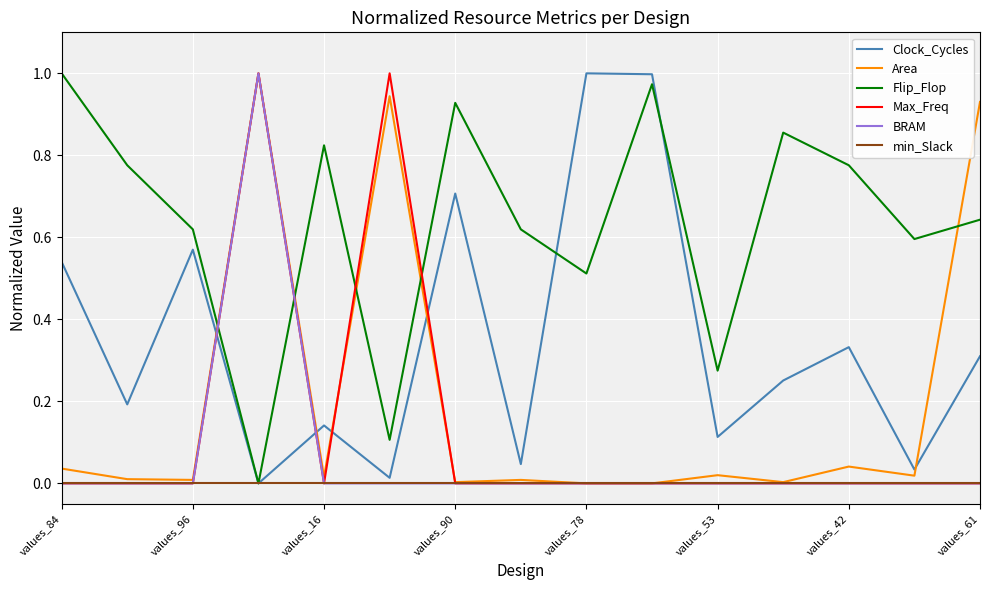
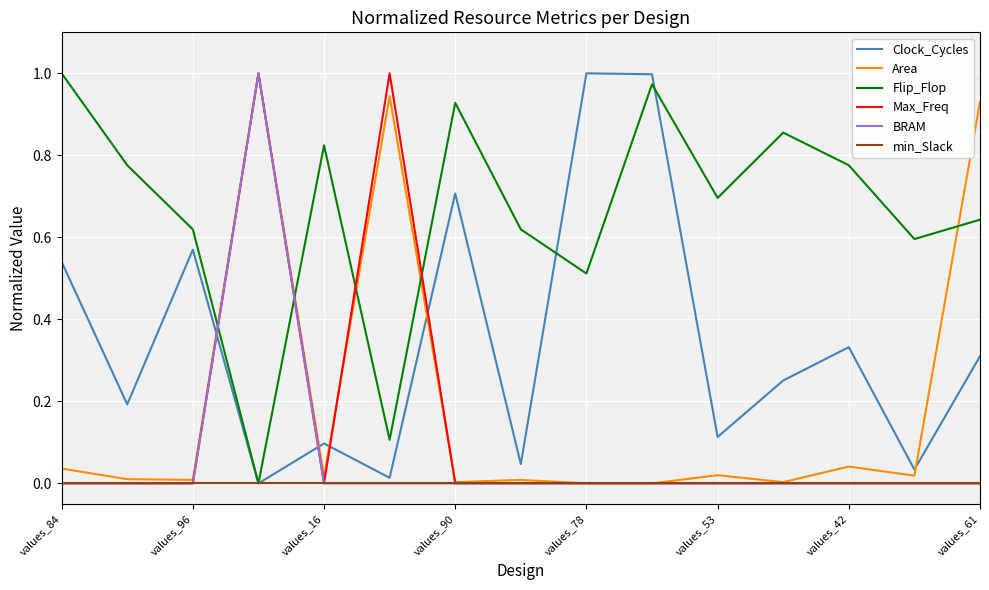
Clock_Cycles, values_16: 0.14 -> 0.10
Flip_Flop, values_53: 0.27 -> 0.70
